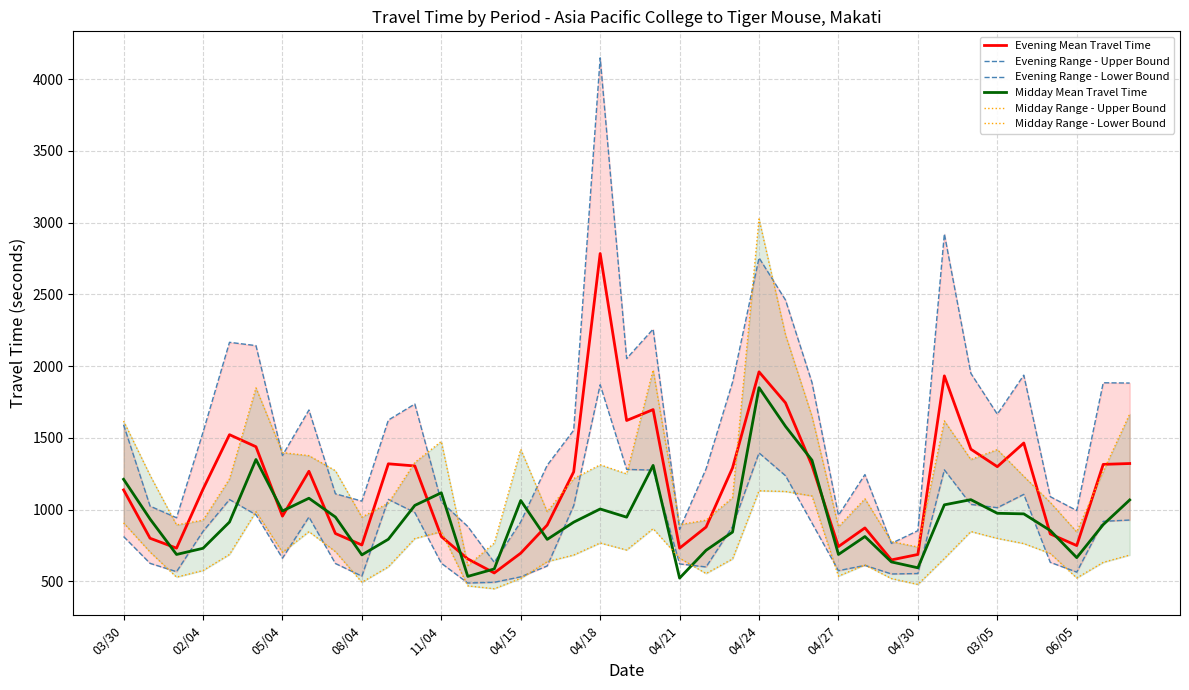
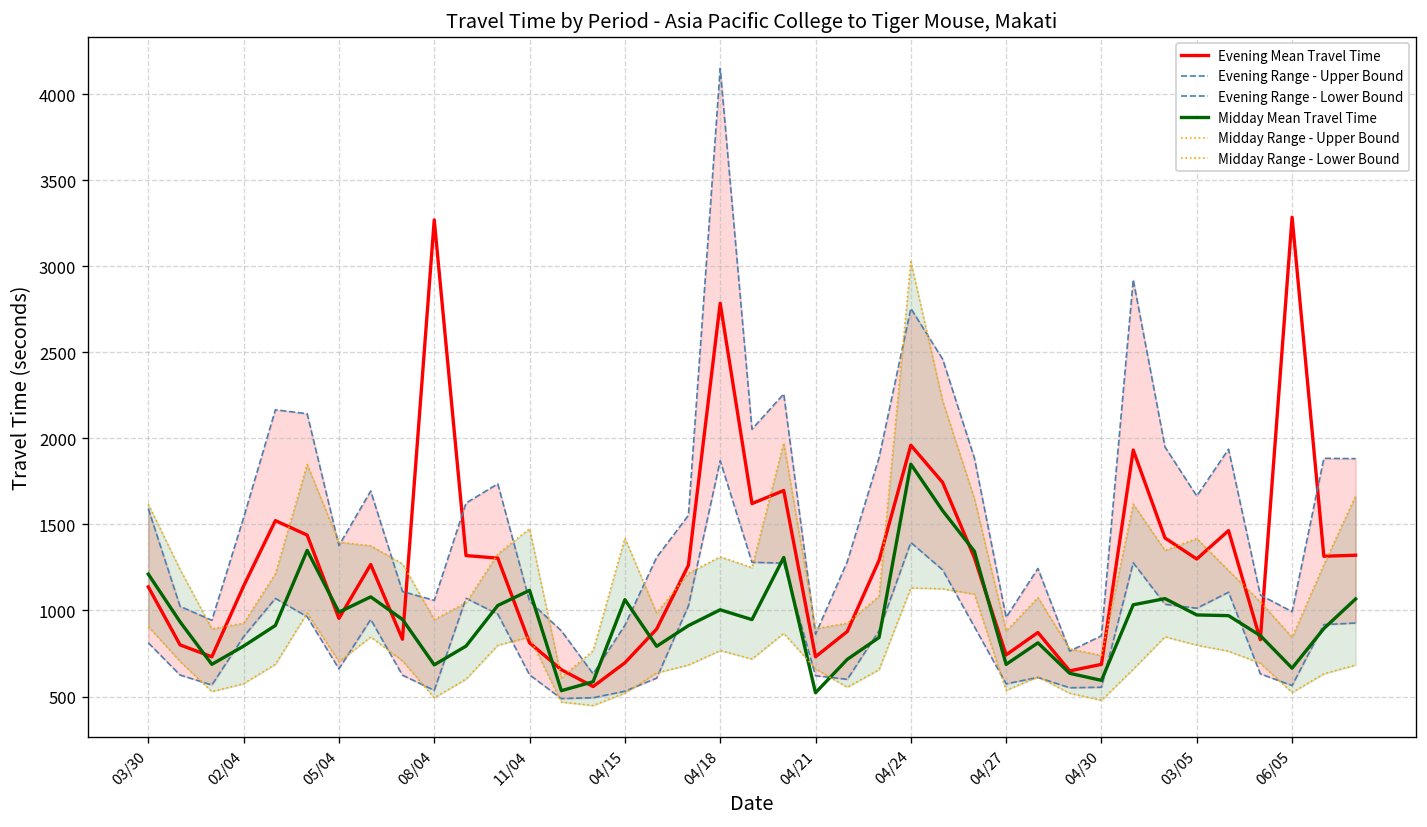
Midday Mean Travel Time, 02/04: 730 -> 790
Evening Mean Travel Time, 08/04: 750 -> 3270
Evening Mean Travel Time, 06/05: 750 -> 3290
